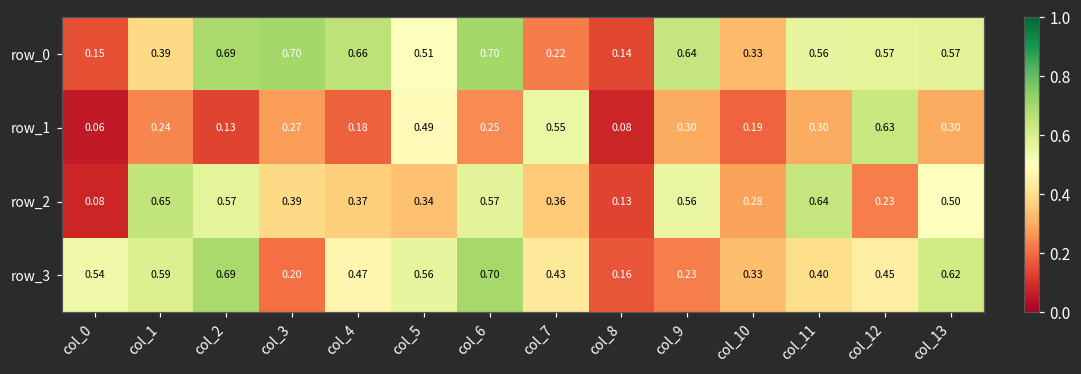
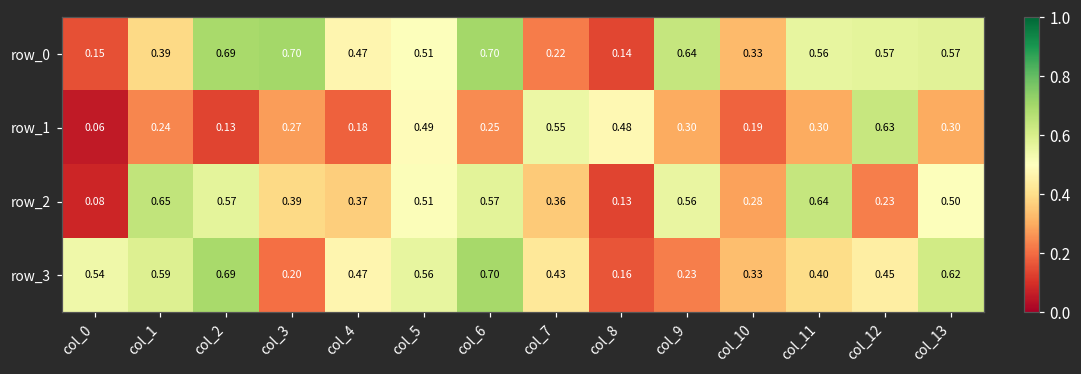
row_0, col_4: 0.66 -> 0.47
row_1, col_8: 0.08 -> 0.48
row_2, col_5: 0.34 -> 0.51
